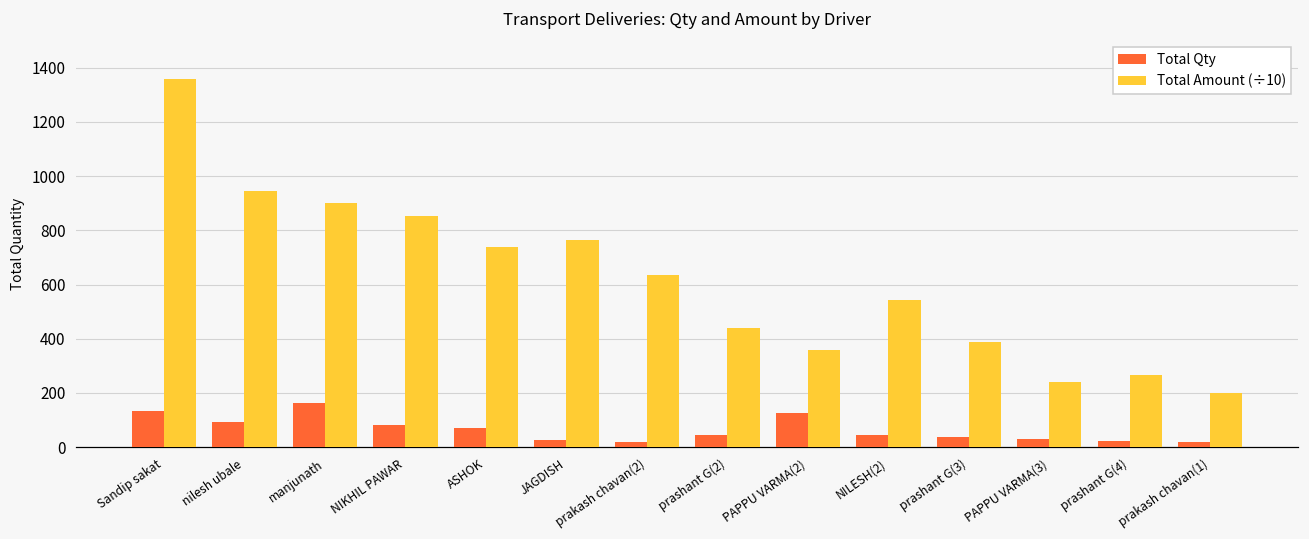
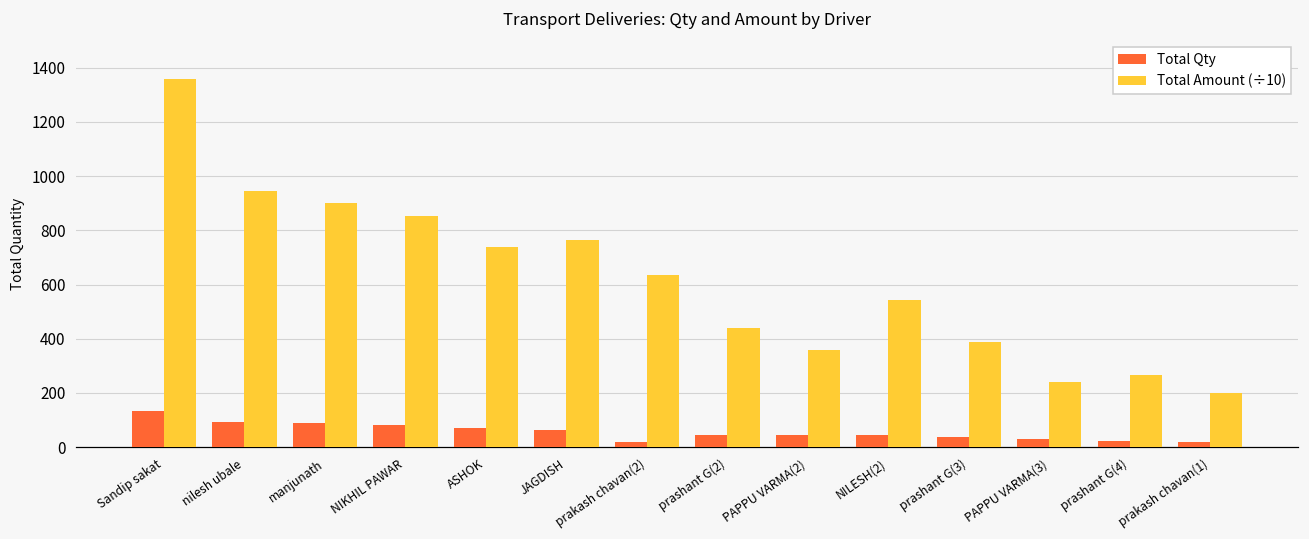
Total Qty, manjunath: 160 -> 90
Total Qty, JAGDISH: 30 -> 70
Total Qty, PAPPU VARMA(2): 130 -> 40
